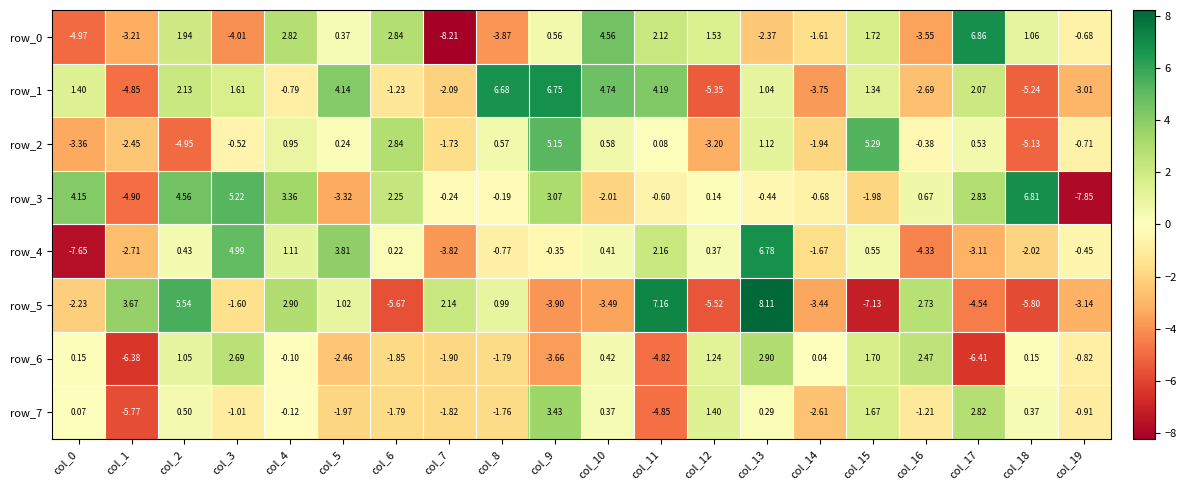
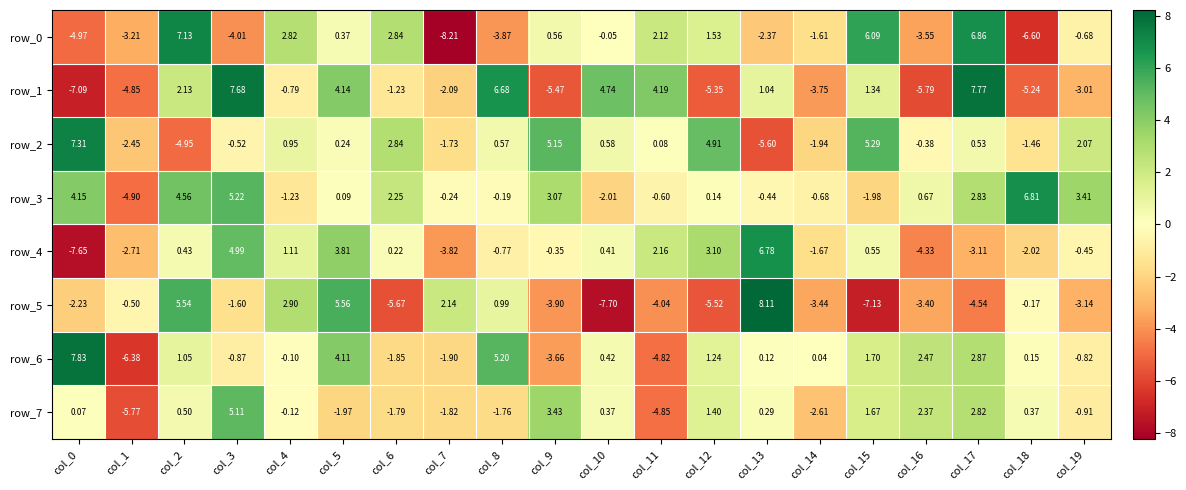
row_0, col_2: 1.94 -> 7.13
row_0, col_10: 4.56 -> -0.05
row_0, col_15: 1.72 -> 6.09
row_0, col_18: 1.06 -> -6.60
row_1, col_0: 1.40 -> -7.09
row_1, col_3: 1.61 -> 7.68
row_1, col_9: 6.75 -> -5.47
row_1, col_16: -2.69 -> -5.79
row_1, col_17: 2.07 -> 7.77
row_2, col_0: -3.36 -> 7.31
row_2, col_12: -3.20 -> 4.91
row_2, col_13: 1.12 -> -5.60
row_2, col_18: -5.13 -> -1.46
row_2, col_19: -0.71 -> 2.07
row_3, col_4: 3.36 -> -1.23
row_3, col_5: -3.32 -> 0.09
row_3, col_19: -7.85 -> 3.41
row_4, col_12: 0.37 -> 3.10
row_5, col_1: 3.67 -> -0.50
row_5, col_5: 1.02 -> 5.56
row_5, col_10: -3.49 -> -7.70
row_5, col_11: 7.16 -> -4.04
row_5, col_16: 2.73 -> -3.40
row_5, col_18: -5.80 -> -0.17
row_6, col_0: 0.15 -> 7.83
row_6, col_3: 2.69 -> -0.87
row_6, col_5: -2.46 -> 4.11
row_6, col_8: -1.79 -> 5.20
row_6, col_13: 2.90 -> 0.12
row_6, col_17: -6.41 -> 2.87
row_7, col_3: -1.01 -> 5.11
row_7, col_16: -1.21 -> 2.37
